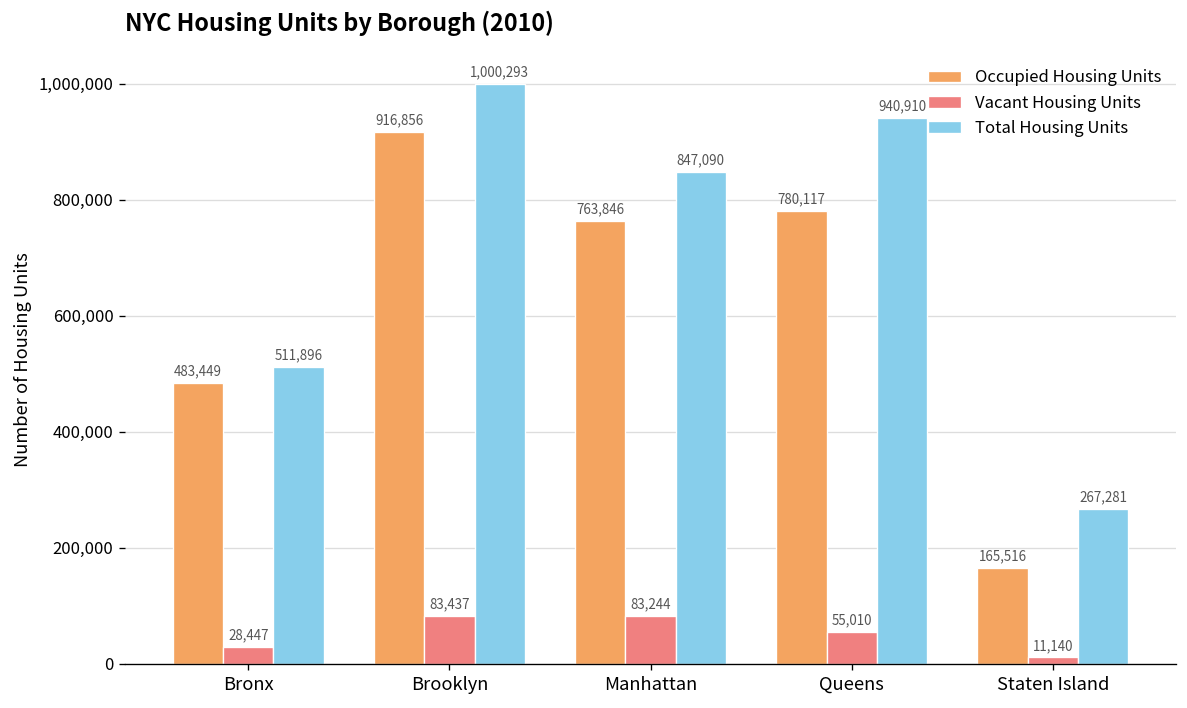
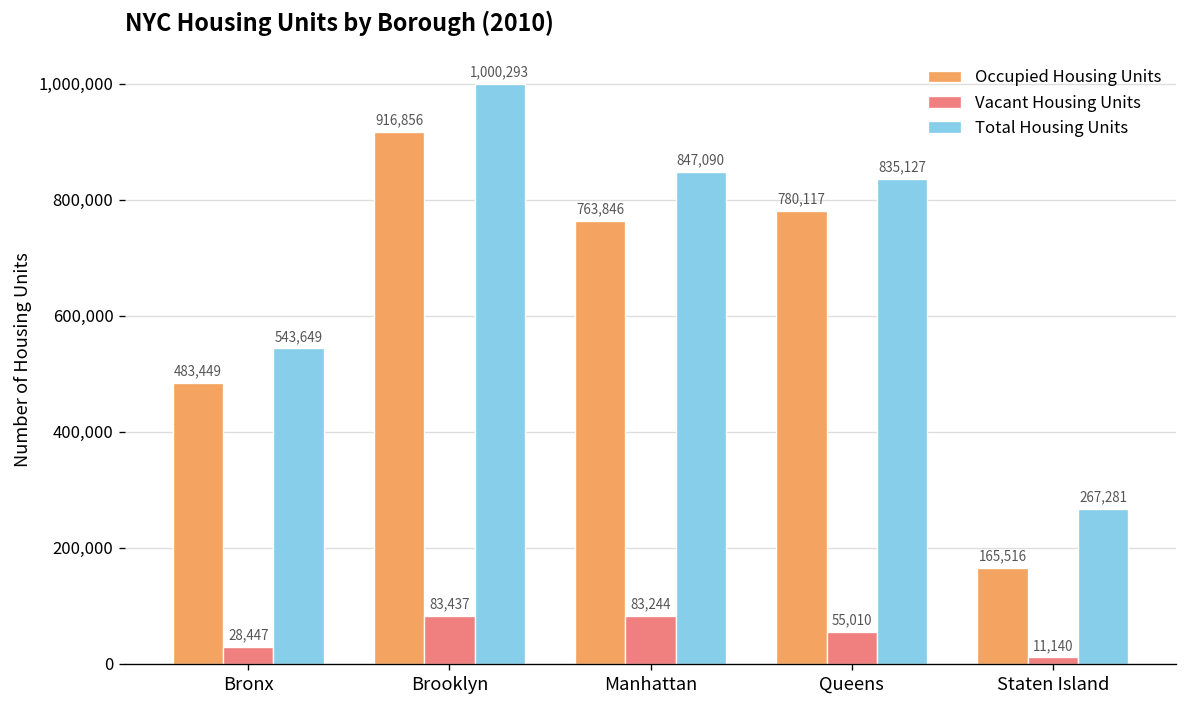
Total Housing Units, Bronx: 511,896 -> 543,649
Total Housing Units, Queens: 940,910 -> 835,127
